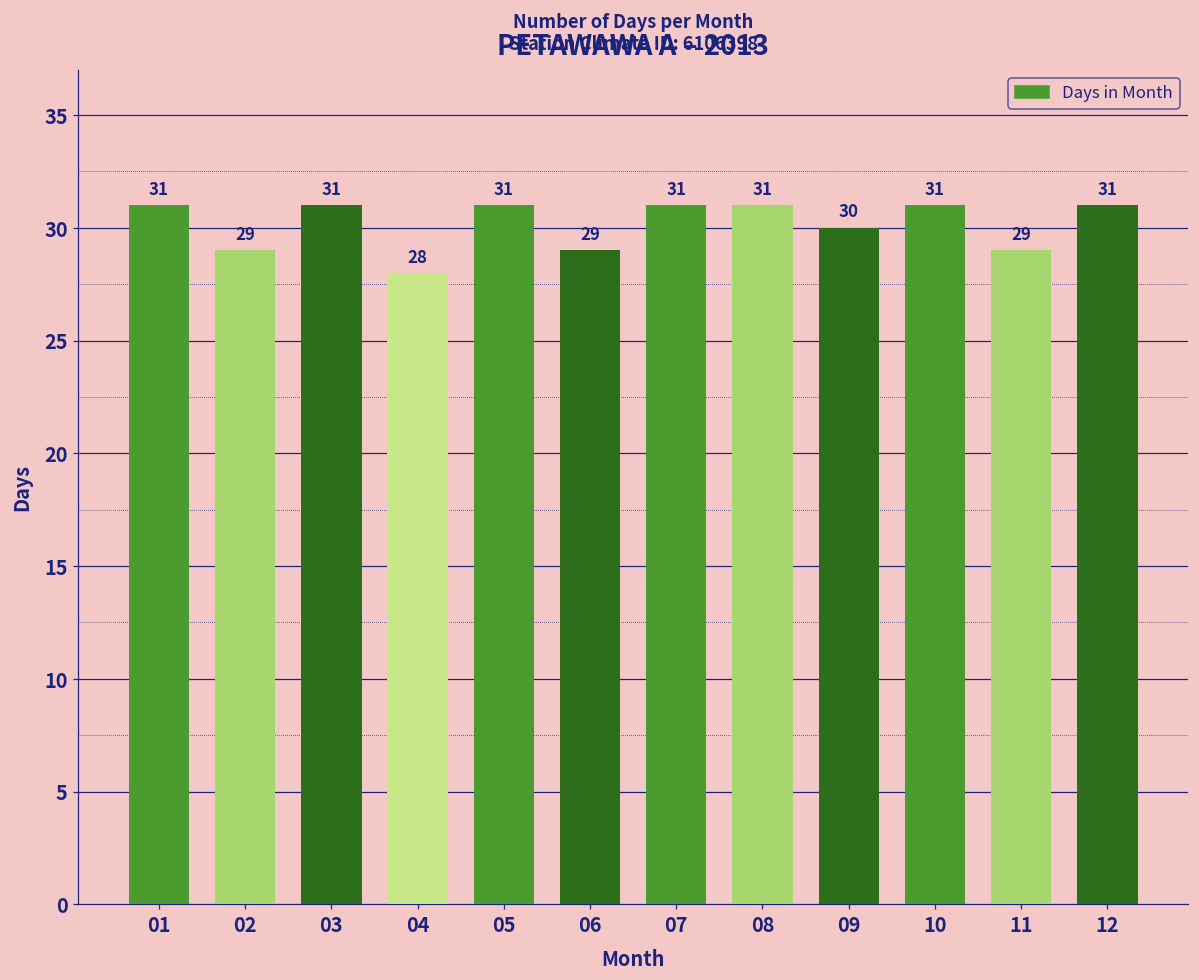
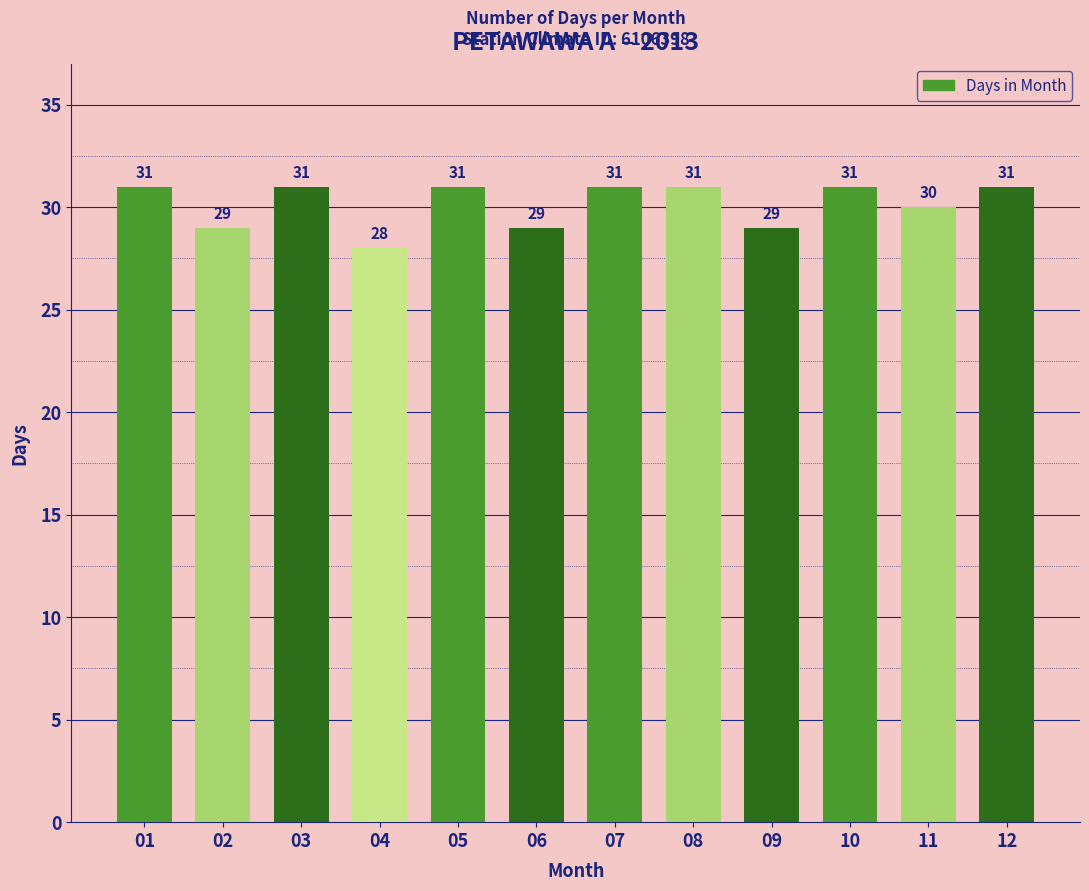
09: 30 -> 29
11: 29 -> 30
